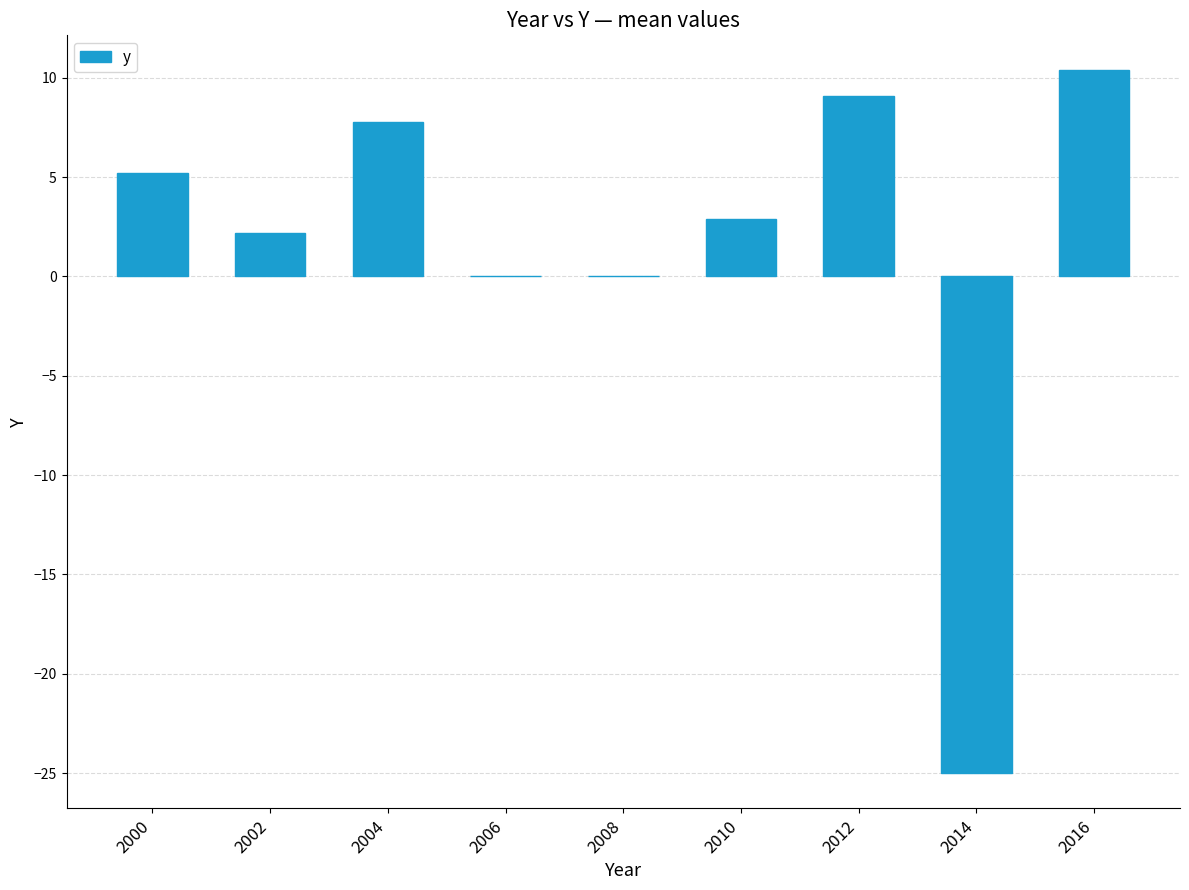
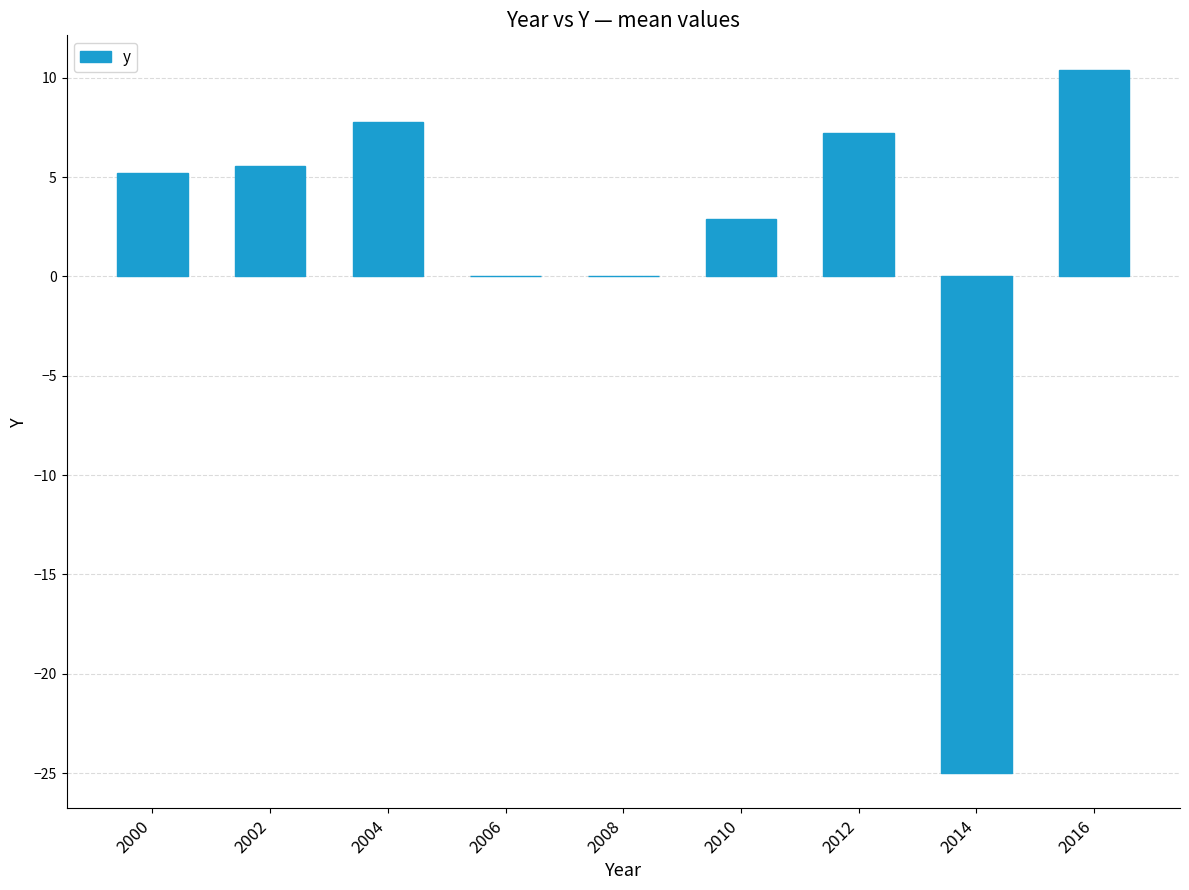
2002: 2.2 -> 5.6
2012: 9.1 -> 7.2
